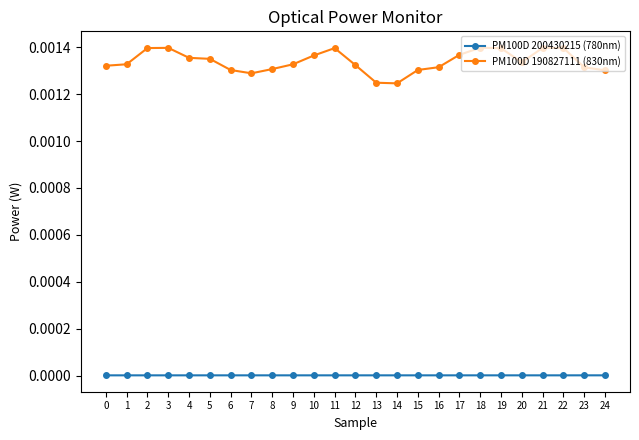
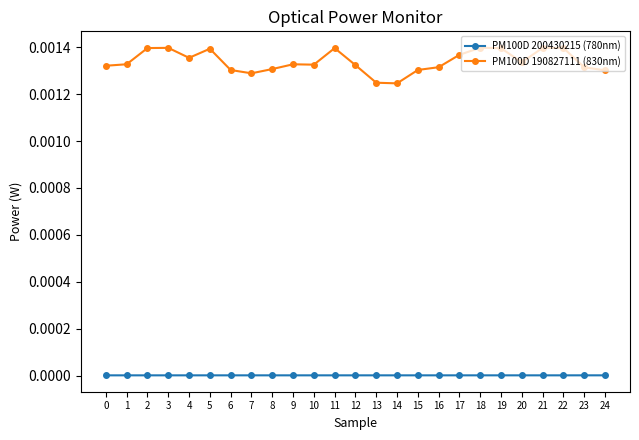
PM100D 190827111 (830nm), 5: 0.00135 -> 0.00139
PM100D 190827111 (830nm), 10: 0.00136 -> 0.00133
